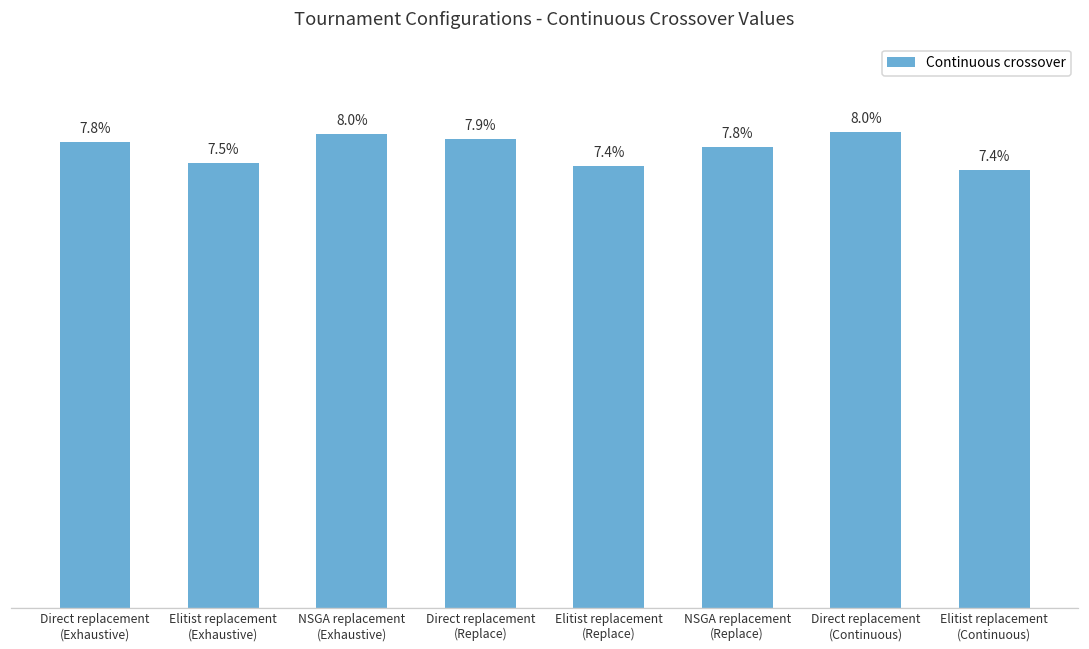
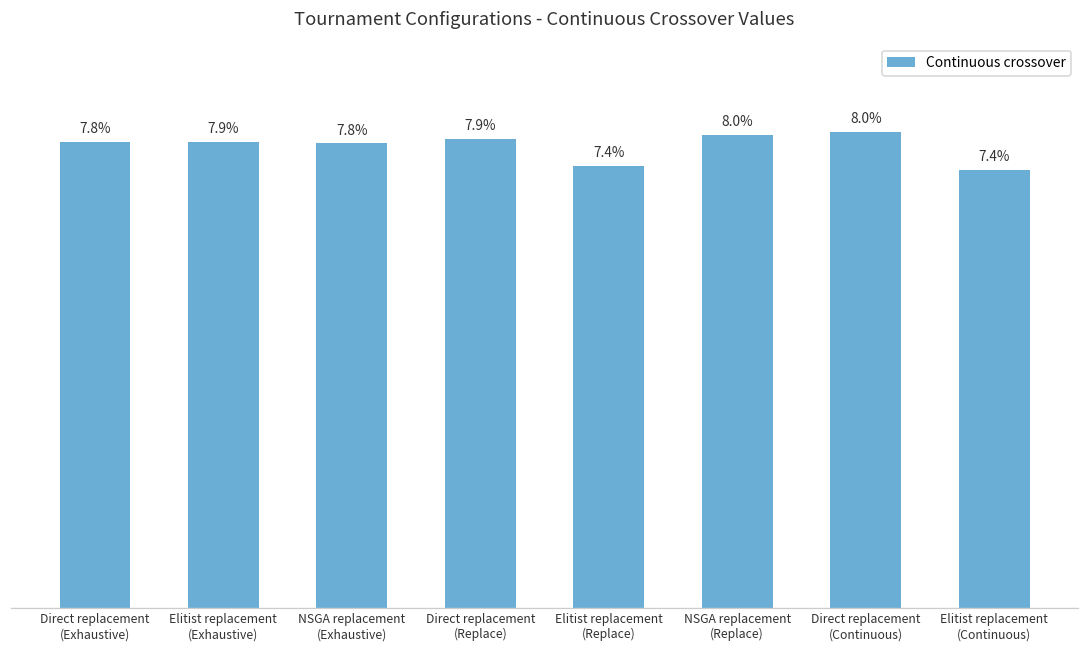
Elitist replacement (Exhaustive): 7.5% -> 7.9%
NSGA replacement (Exhaustive): 8.0% -> 7.8%
NSGA replacement (Replace): 7.8% -> 8.0%
